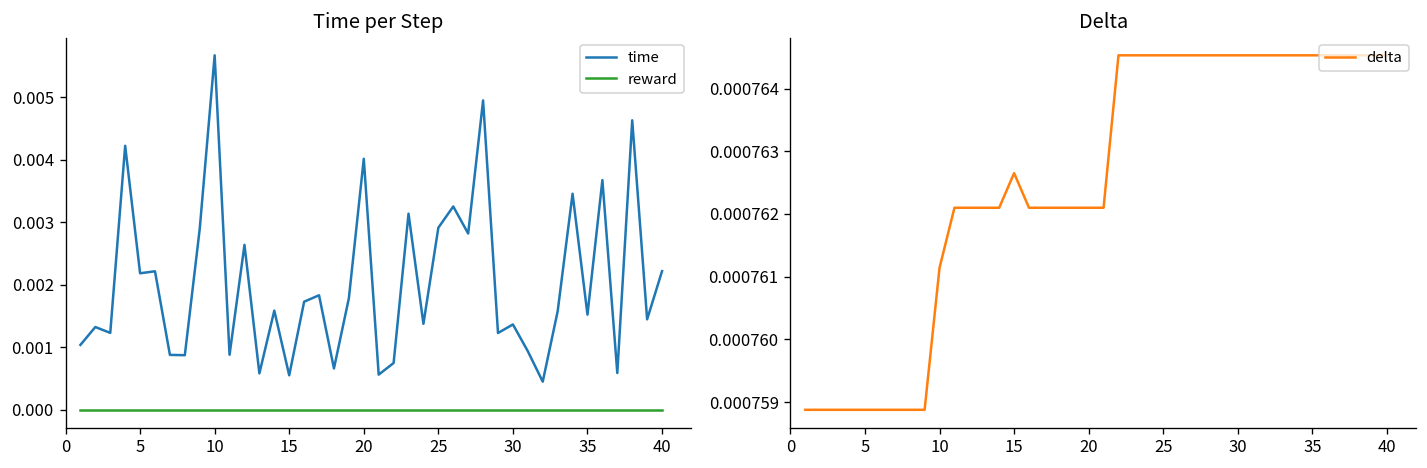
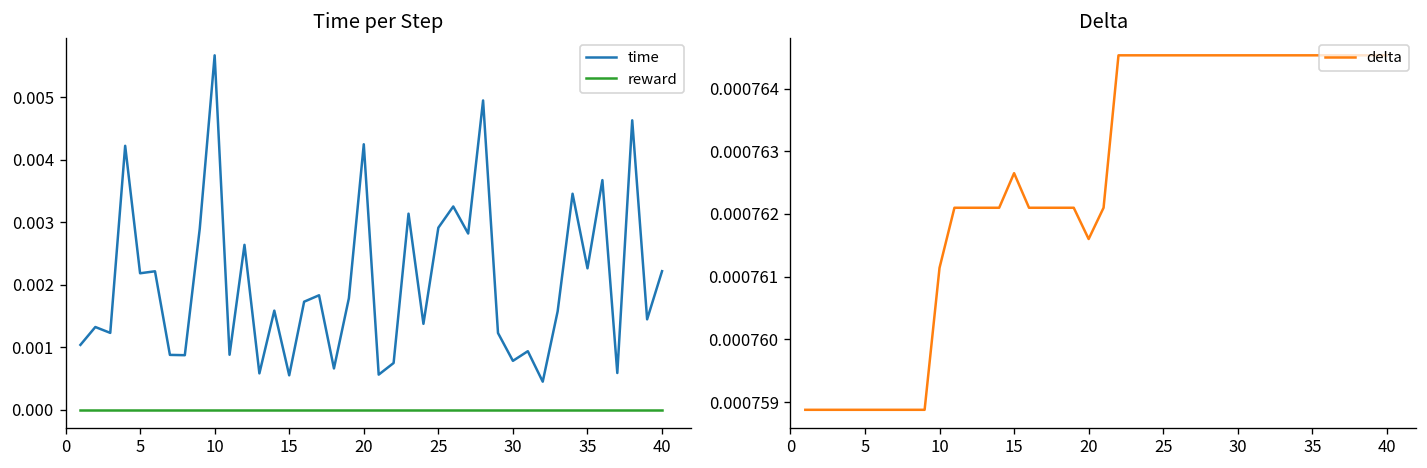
Time per Step, time, 20: 0.0040 -> 0.0042
Time per Step, time, 30: 0.0014 -> 0.0008
Time per Step, time, 35: 0.0015 -> 0.0023
Delta, 20: 0.0007621 -> 0.0007616
